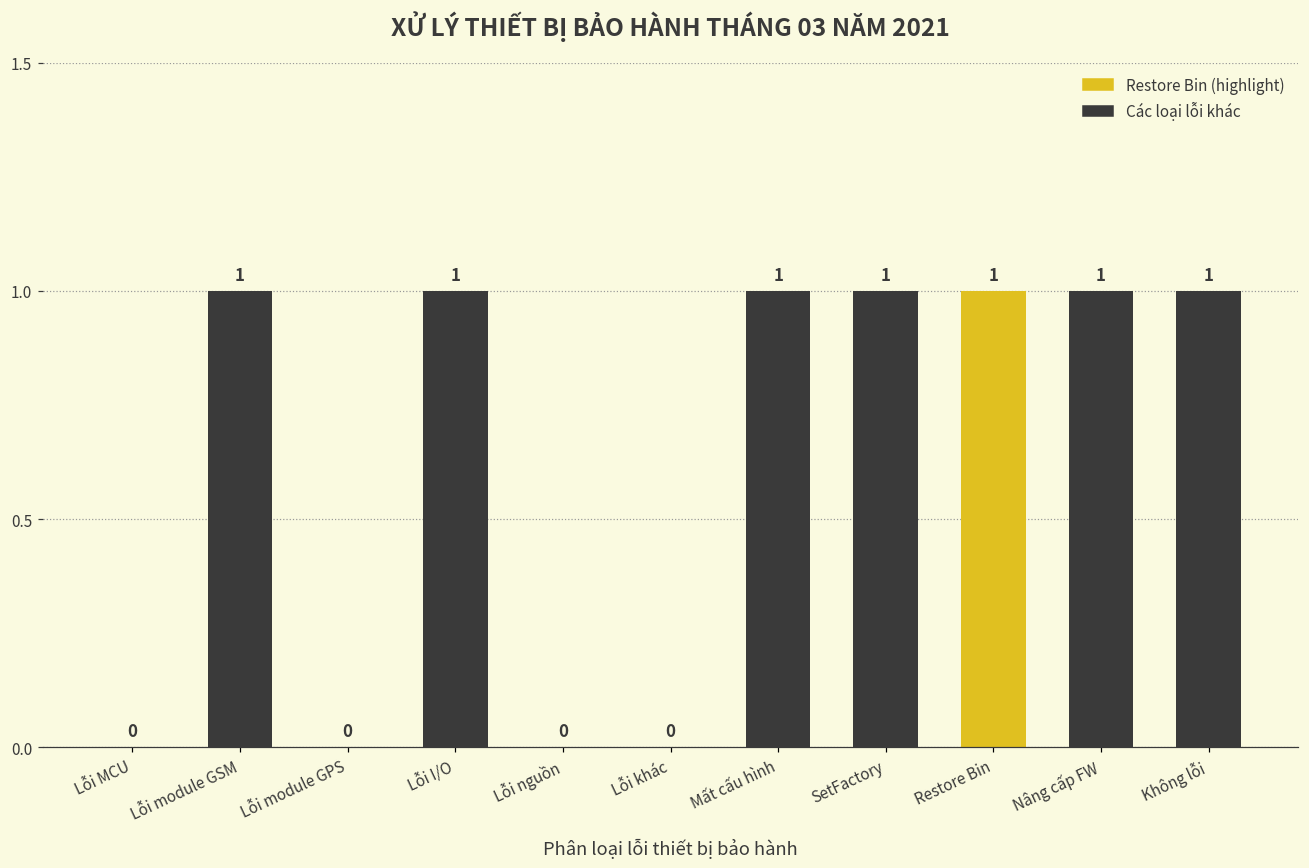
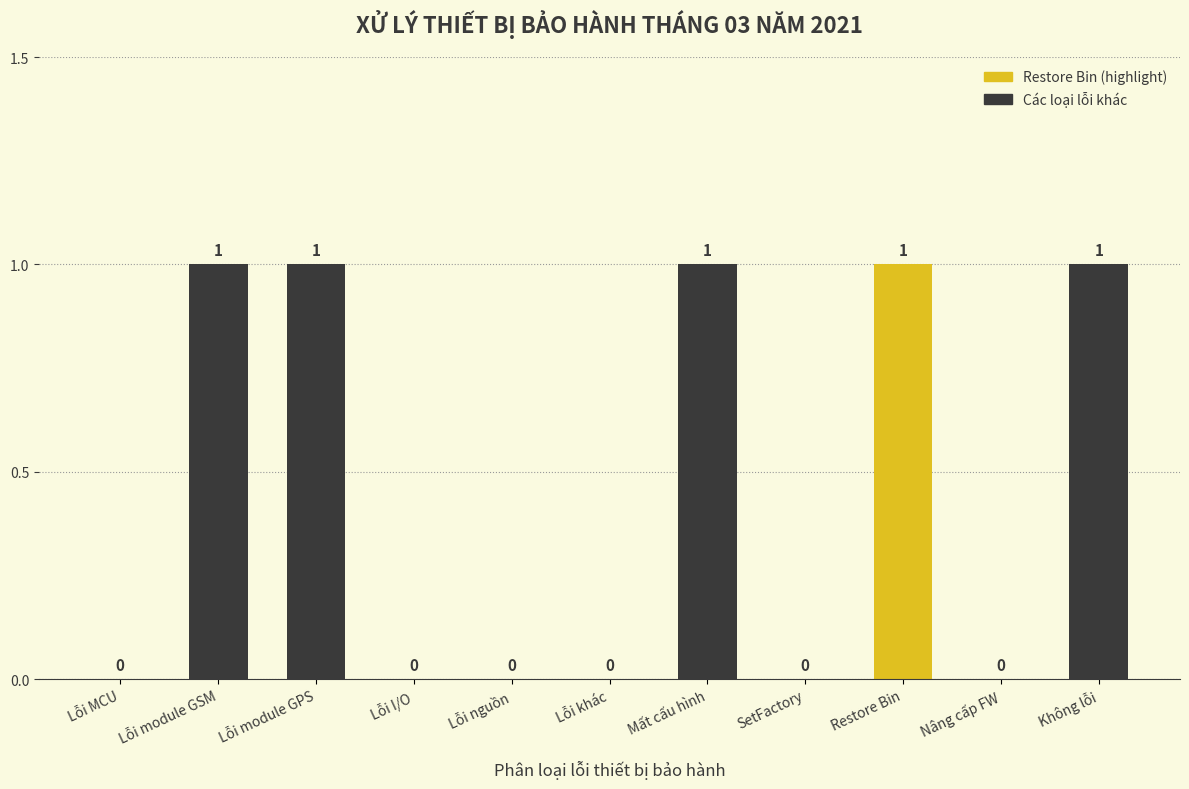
Lỗi module GPS: 0 -> 1
Lỗi I/O: 1 -> 0
SetFactory: 1 -> 0
Nâng cấp FW: 1 -> 0
